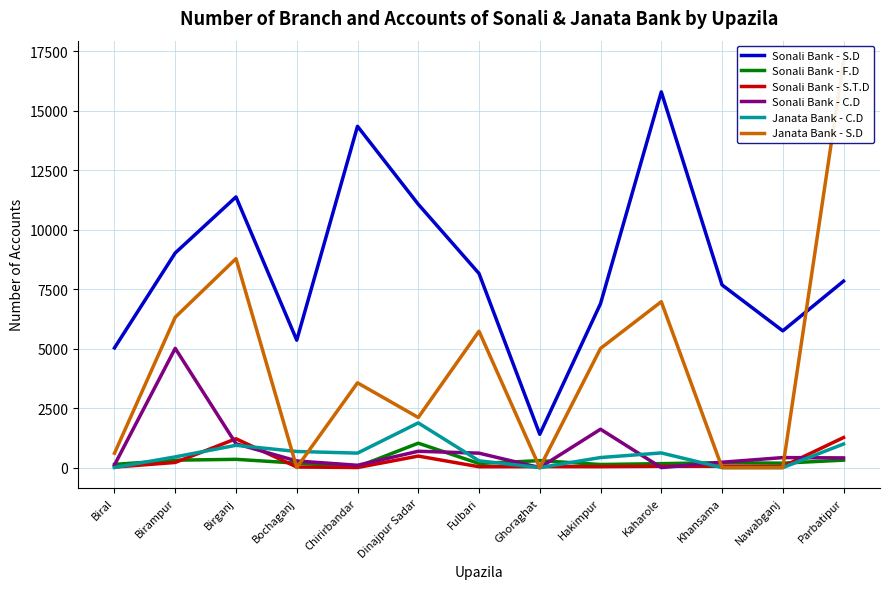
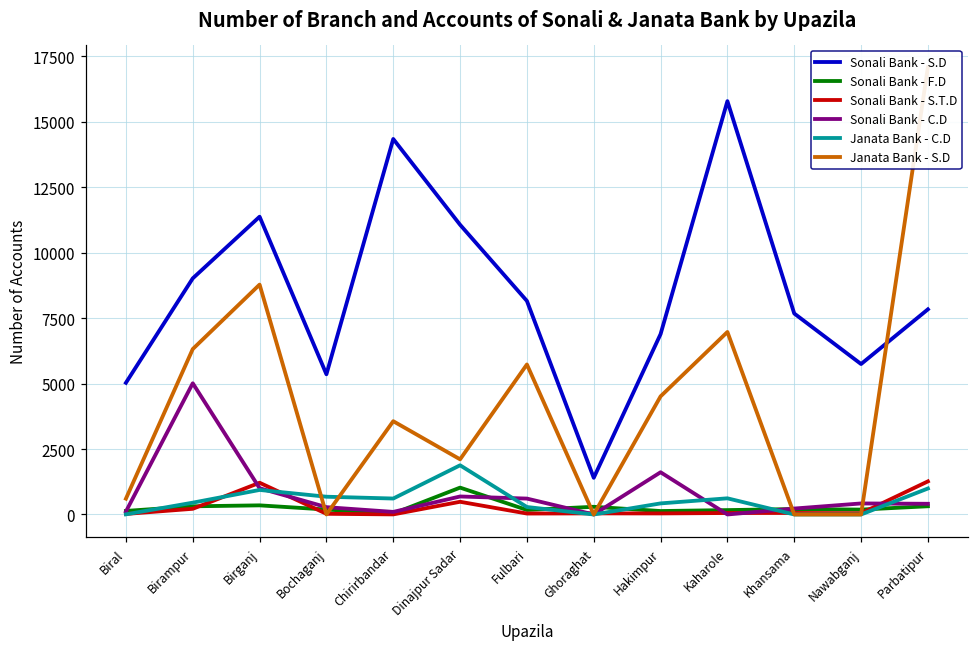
Janata Bank - S.D, Hakimpur: 5000 -> 4500
